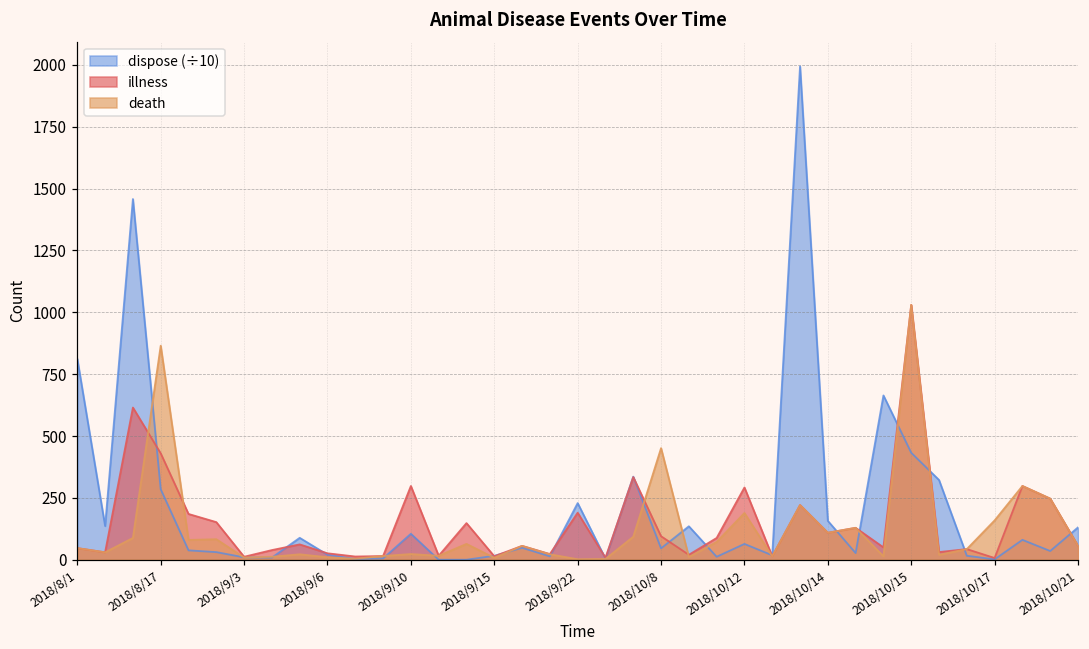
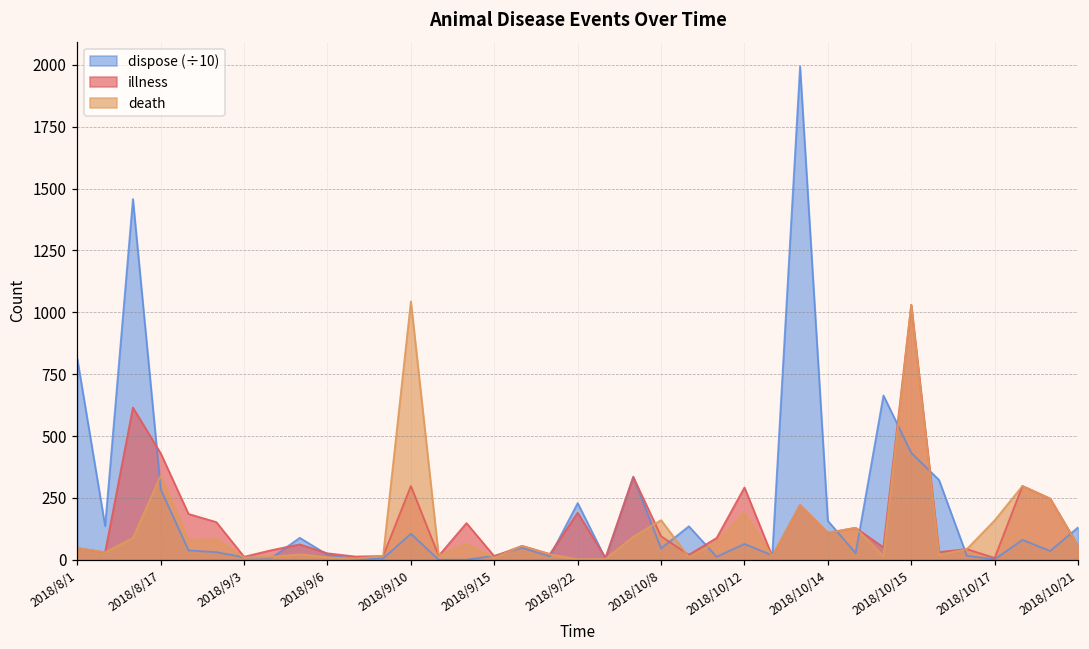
death, 2018/8/17: 870 -> 340
death, 2018/9/10: 20 -> 1040
death, 2018/10/8: 450 -> 160
